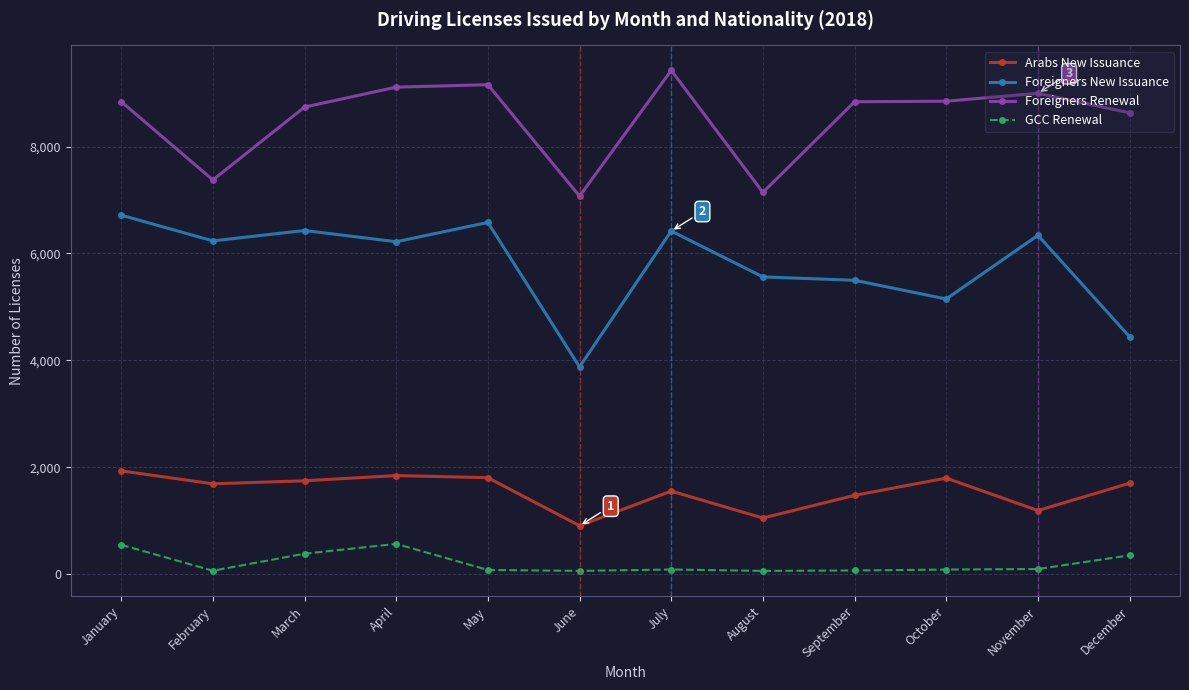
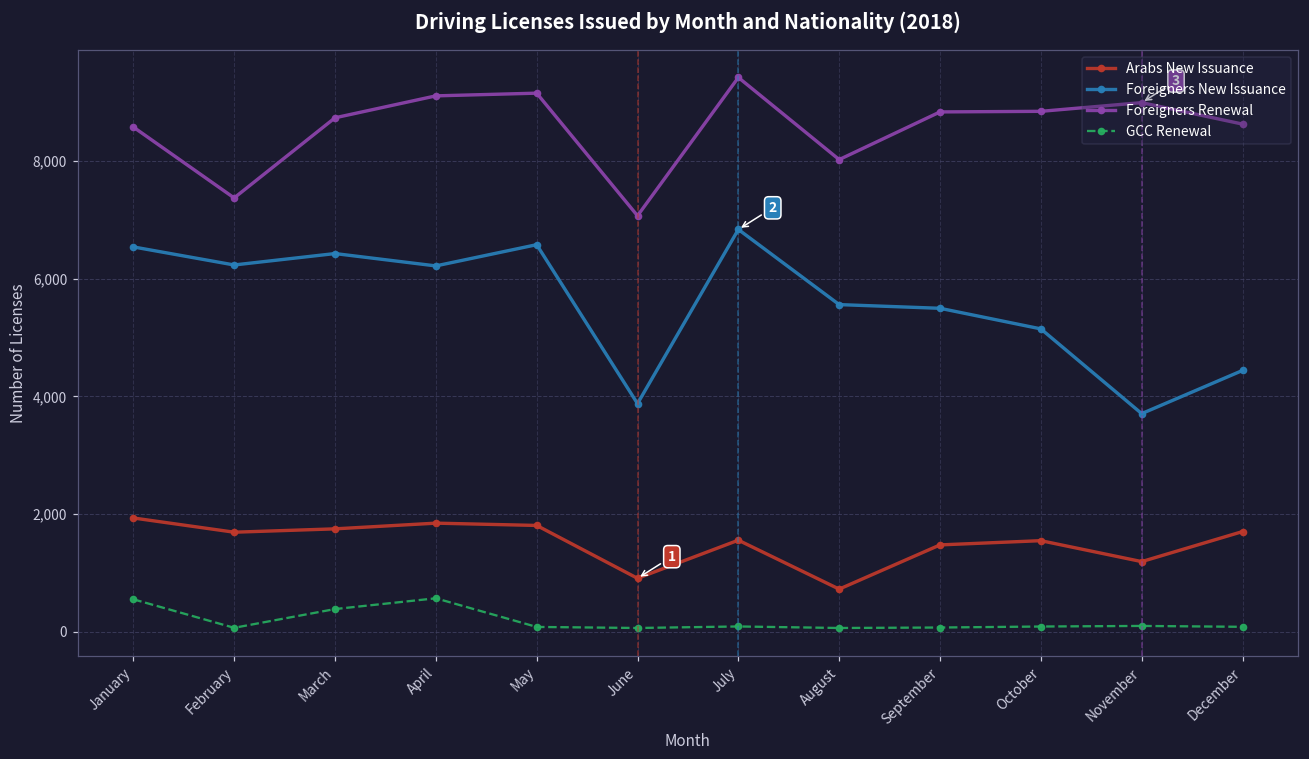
Foreigners New Issuance, January: 6,700 -> 6,500
Foreigners Renewal, January: 8,800 -> 8,600
Foreigners New Issuance, July: 6,400 -> 6,800
Arabs New Issuance, August: 1,100 -> 700
Foreigners Renewal, August: 7,100 -> 8,000
Arabs New Issuance, October: 1,800 -> 1,500
Foreigners New Issuance, November: 6,300 -> 3,700
GCC Renewal, December: 400 -> 100
